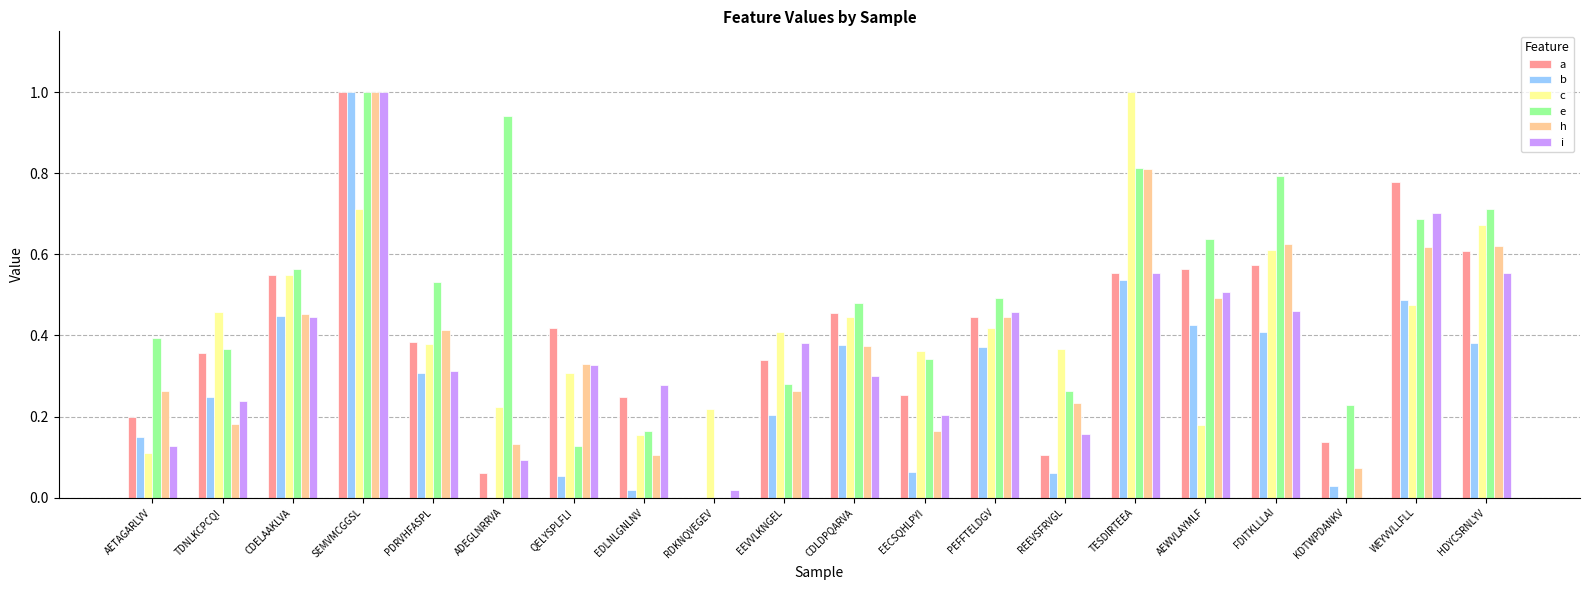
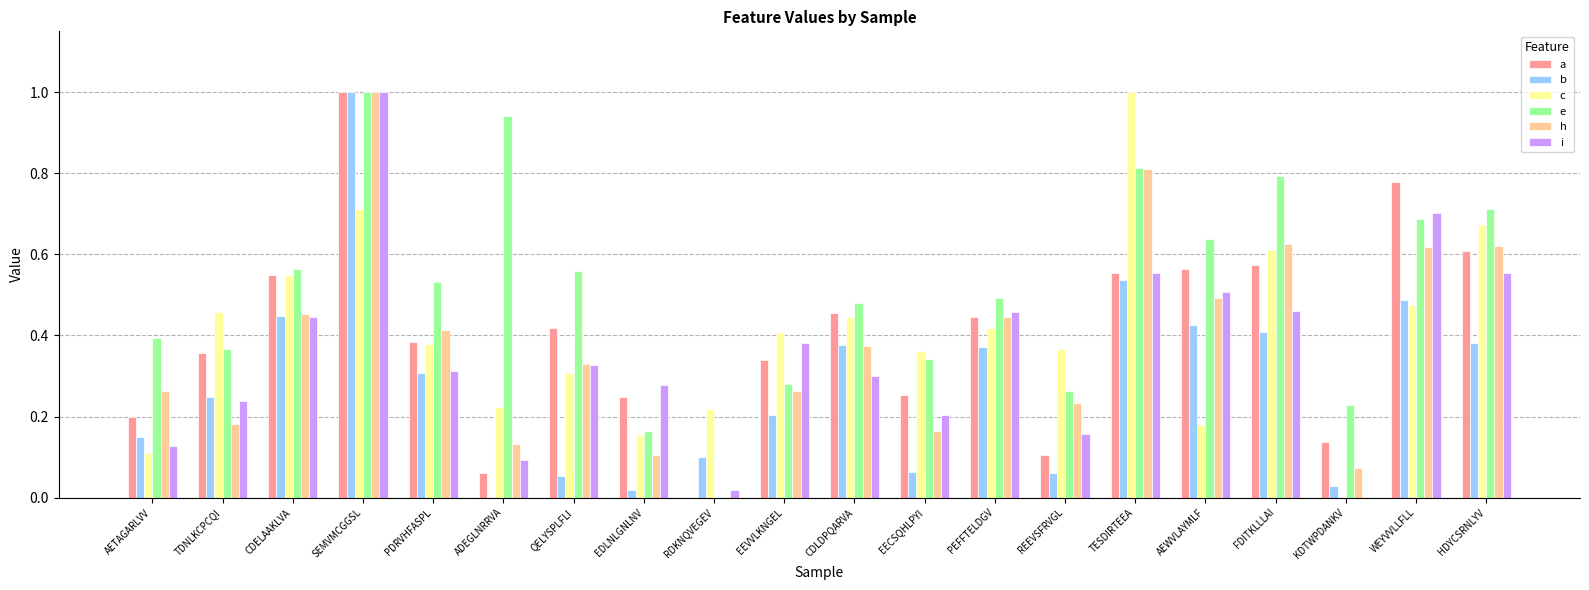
e, QELYSPLFLI: 0.13 -> 0.56
b, RDKNQVEGEV: 0.0 -> 0.1
